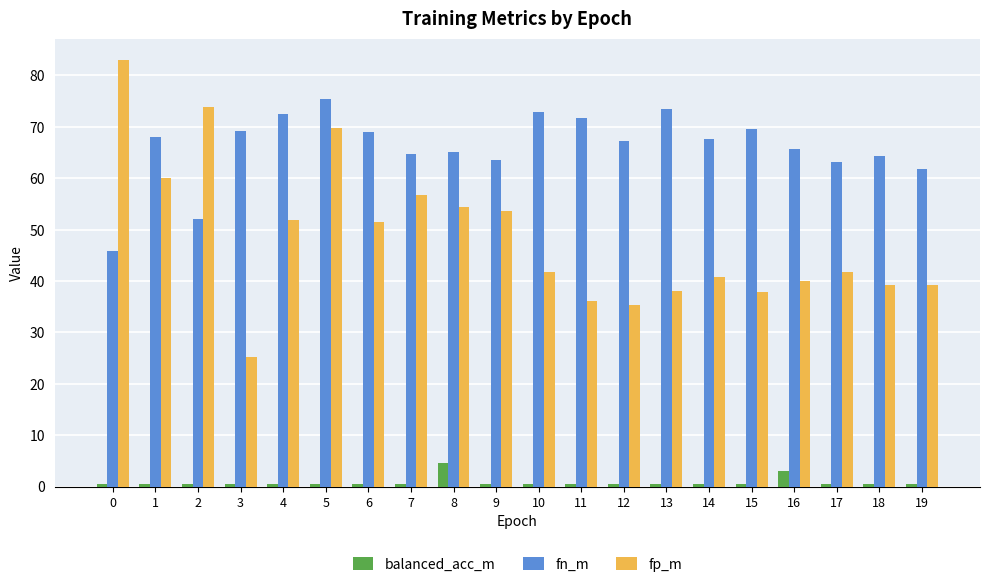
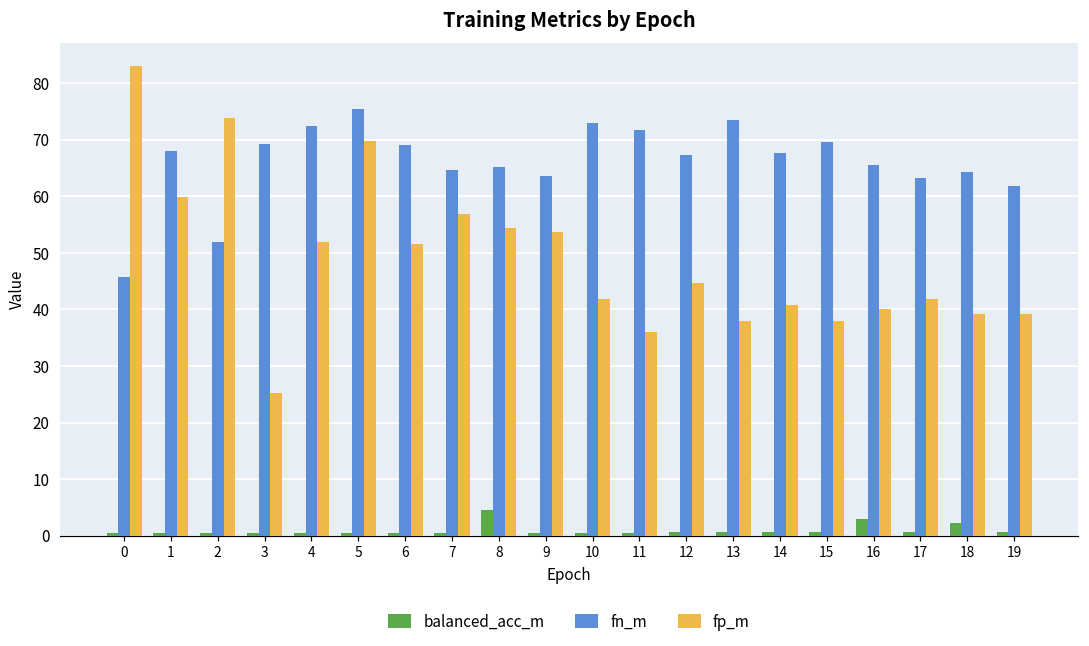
fp_m, 12: 35 -> 45
balanced_acc_m, 18: 1 -> 2
